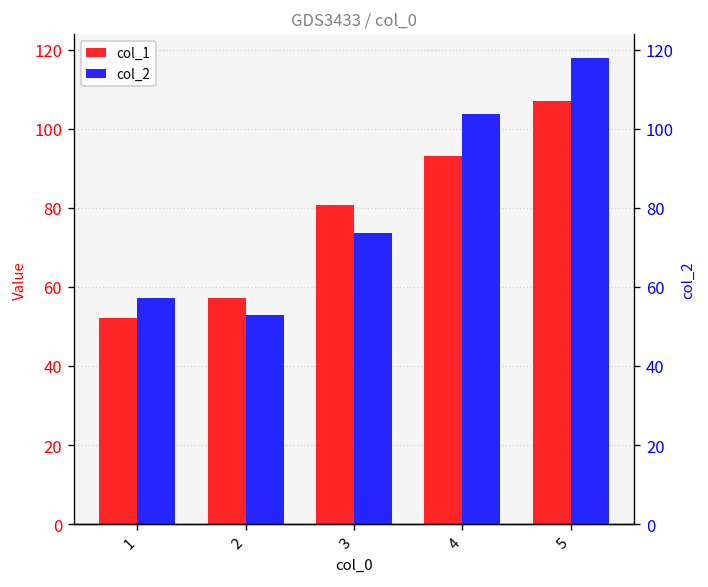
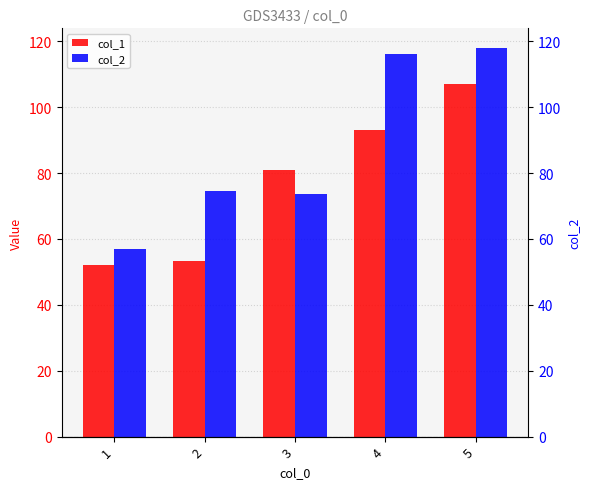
col_1, 2: 57 -> 53
col_2, 2: 53 -> 75
col_2, 4: 104 -> 116
